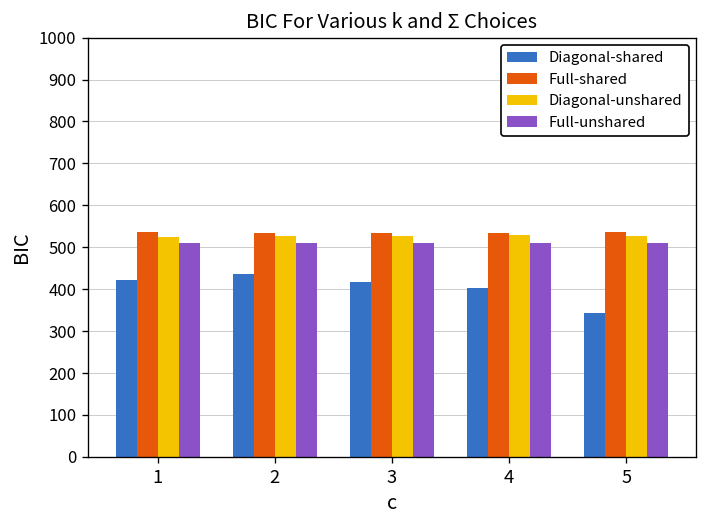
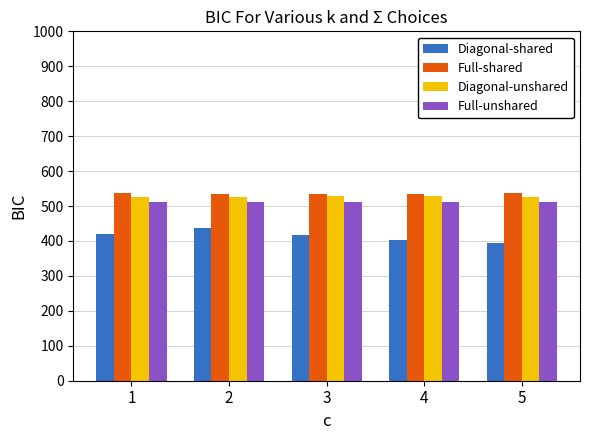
Diagonal-shared, 5: 340 -> 400
